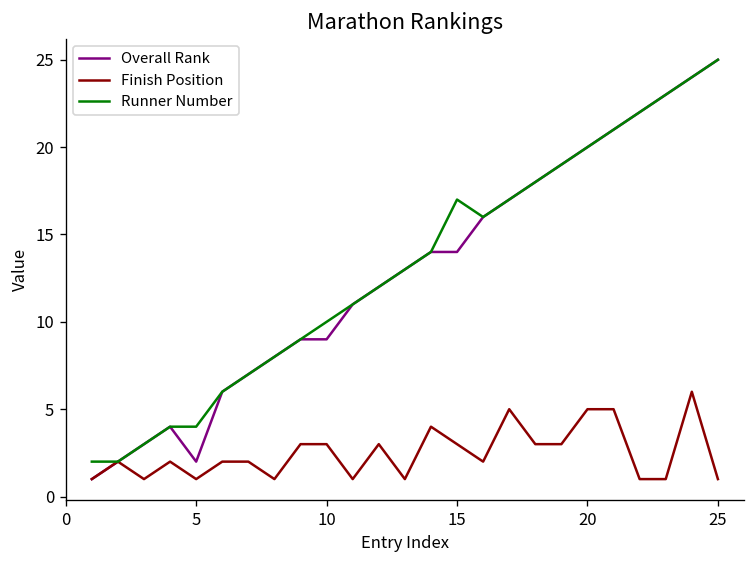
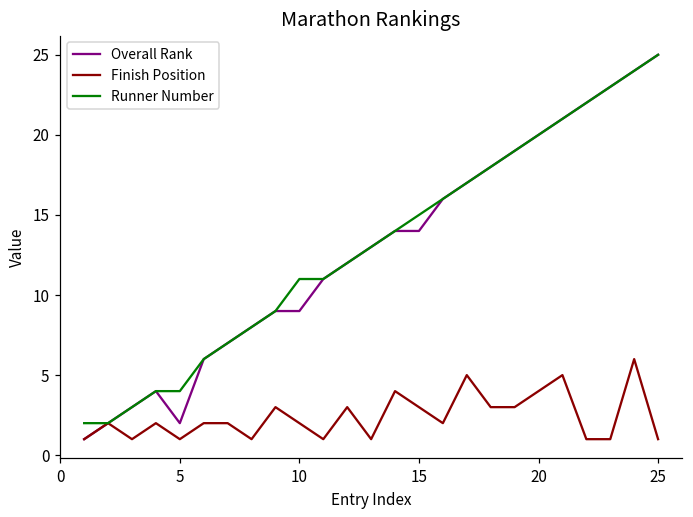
Finish Position, 10: 3 -> 2
Runner Number, 10: 10 -> 11
Runner Number, 15: 17 -> 15
Finish Position, 20: 5 -> 4
